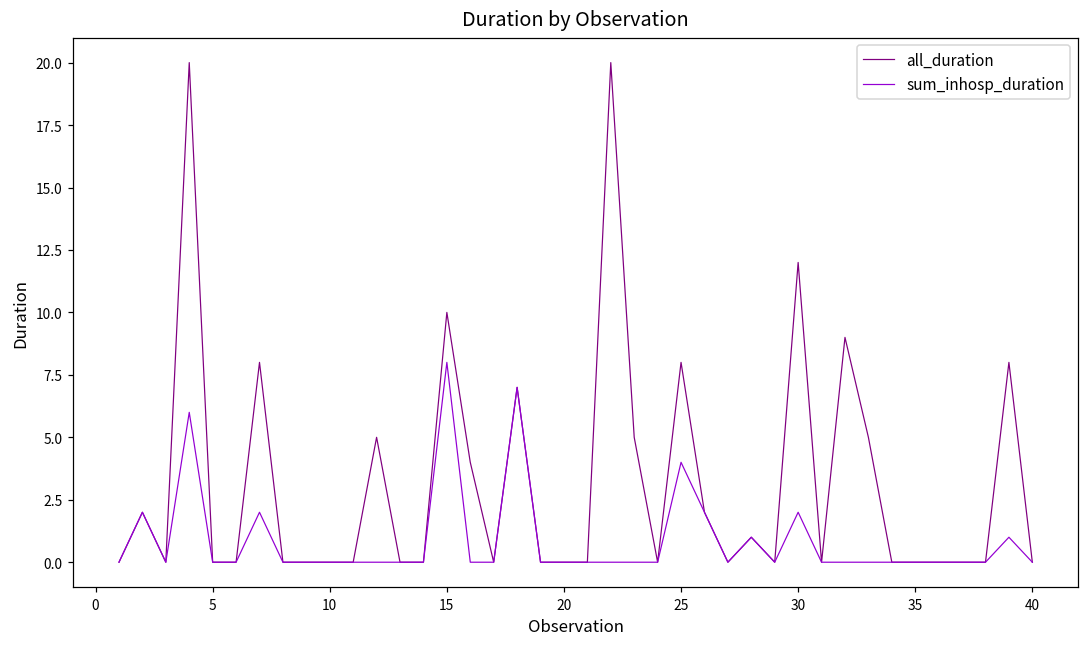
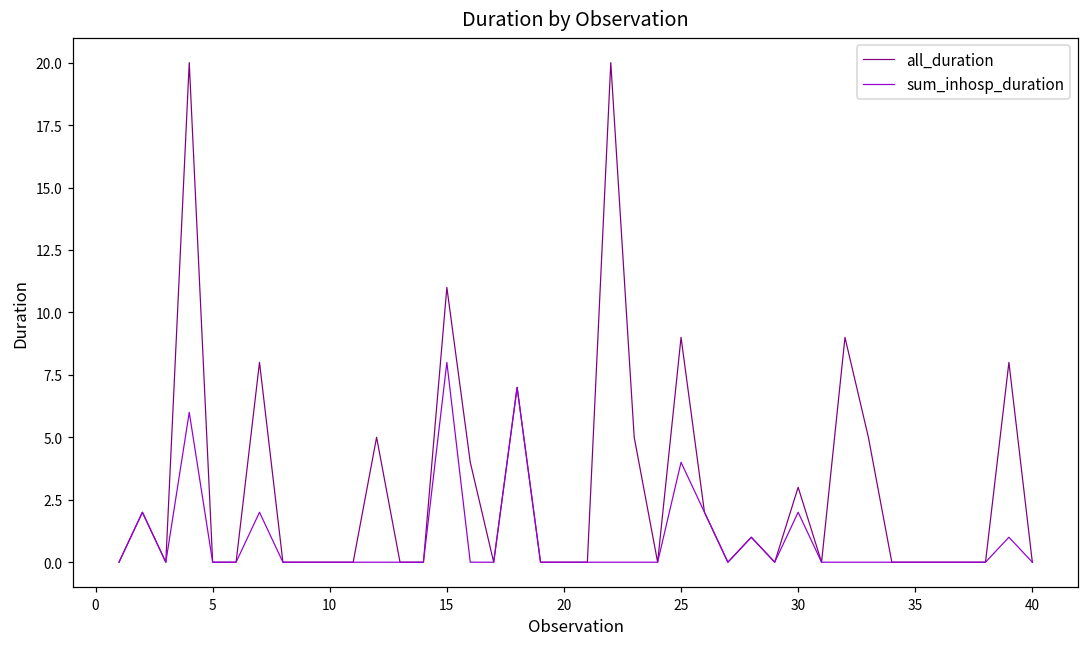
all_duration, 15: 10 -> 11
all_duration, 25: 8 -> 9
all_duration, 30: 12 -> 3
